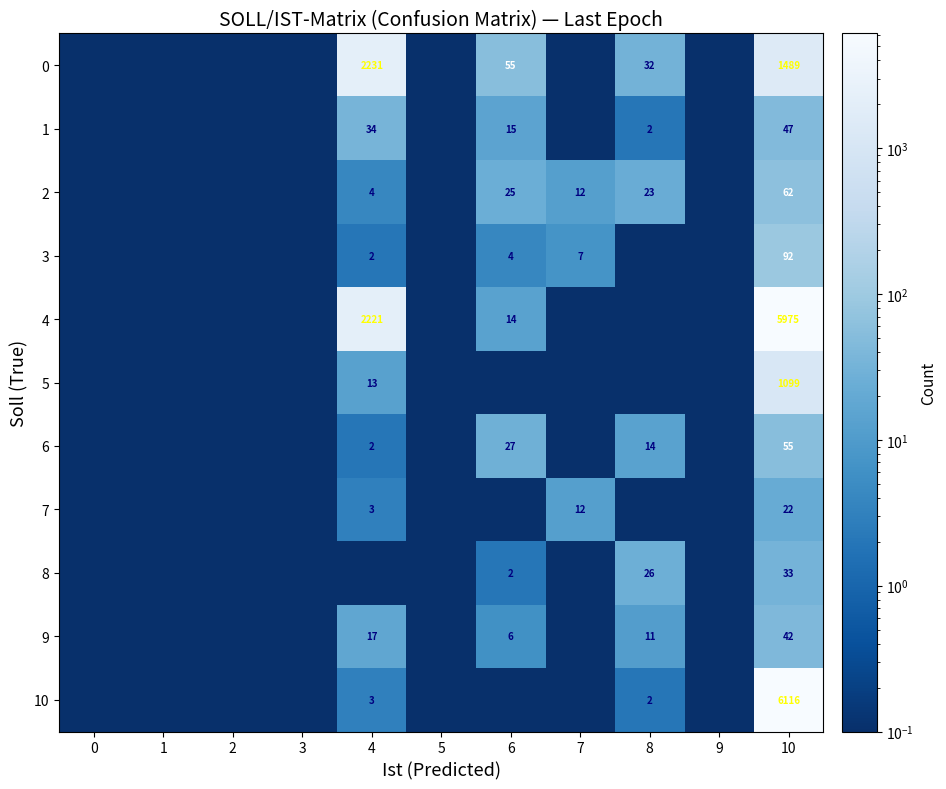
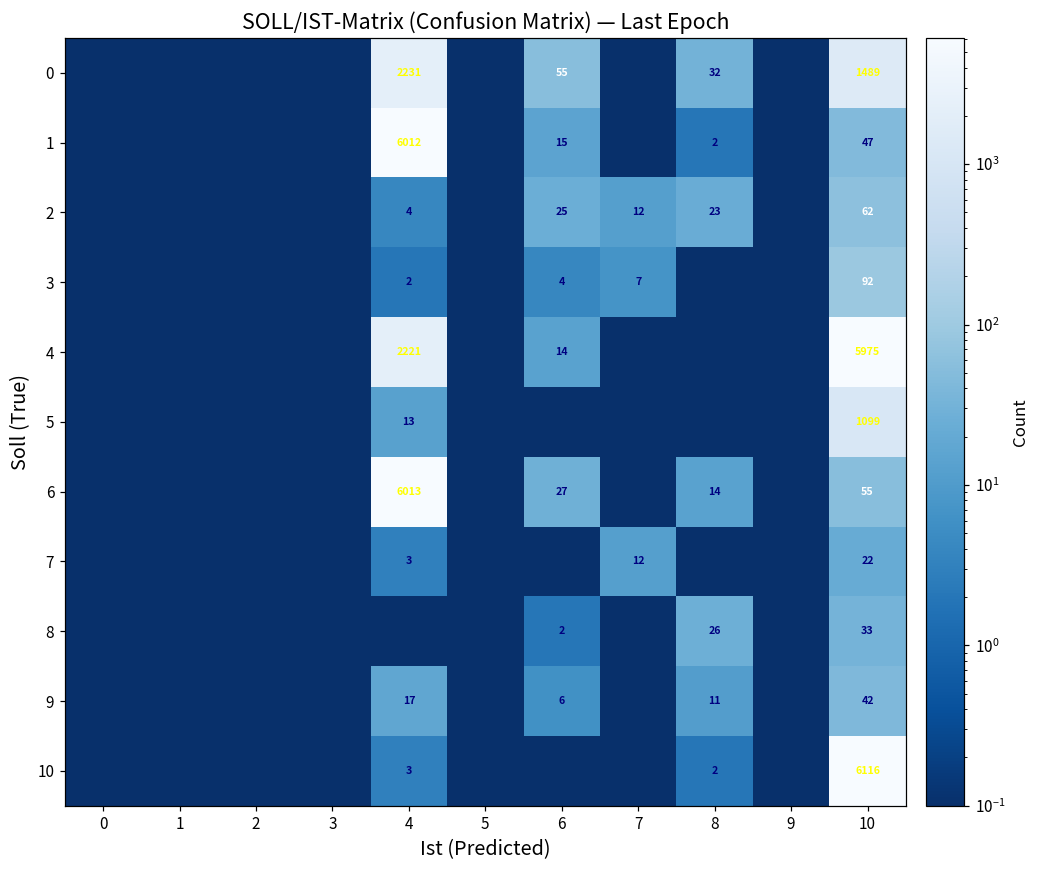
1, 4: 34 -> 6012
6, 4: 2 -> 6013
